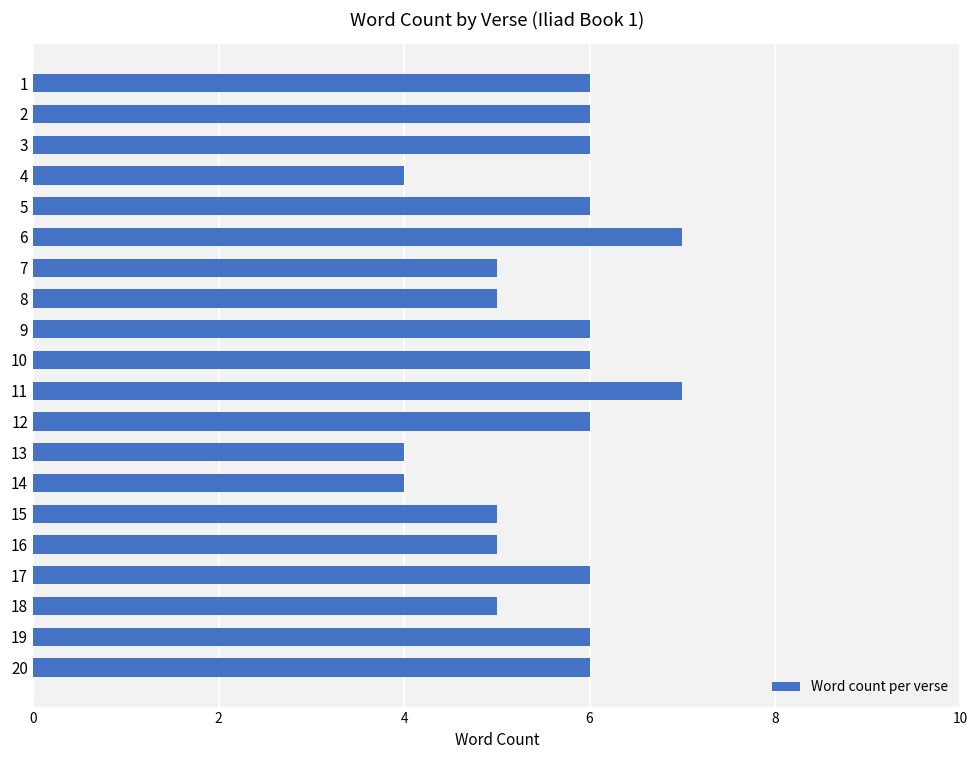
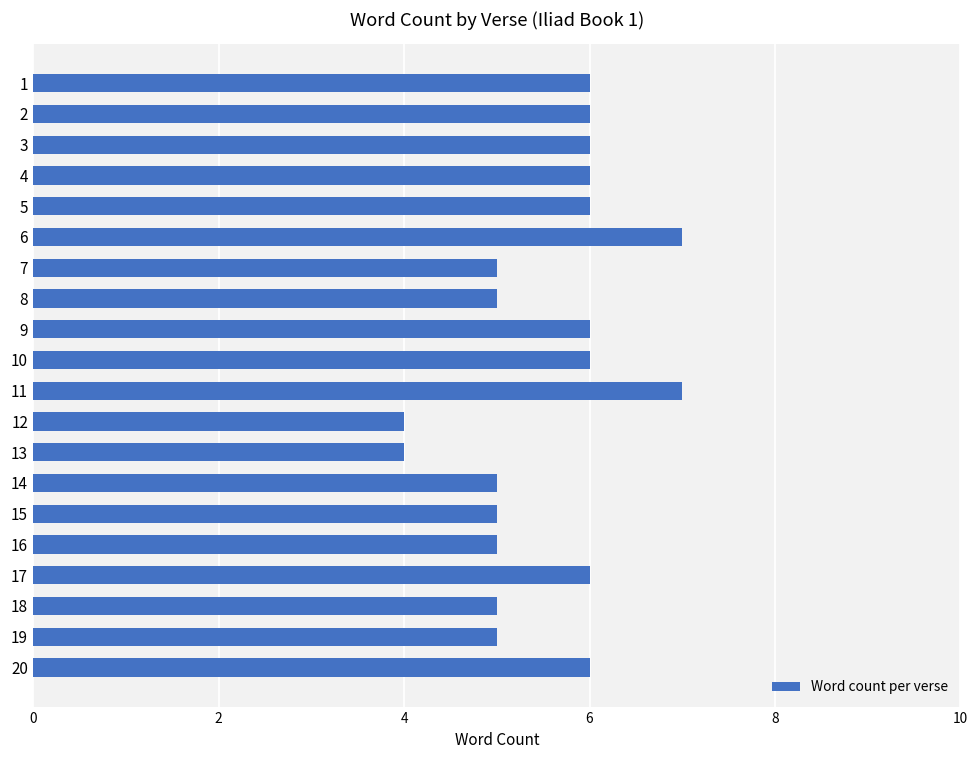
4: 4 -> 6
12: 6 -> 4
14: 4 -> 5
19: 6 -> 5
